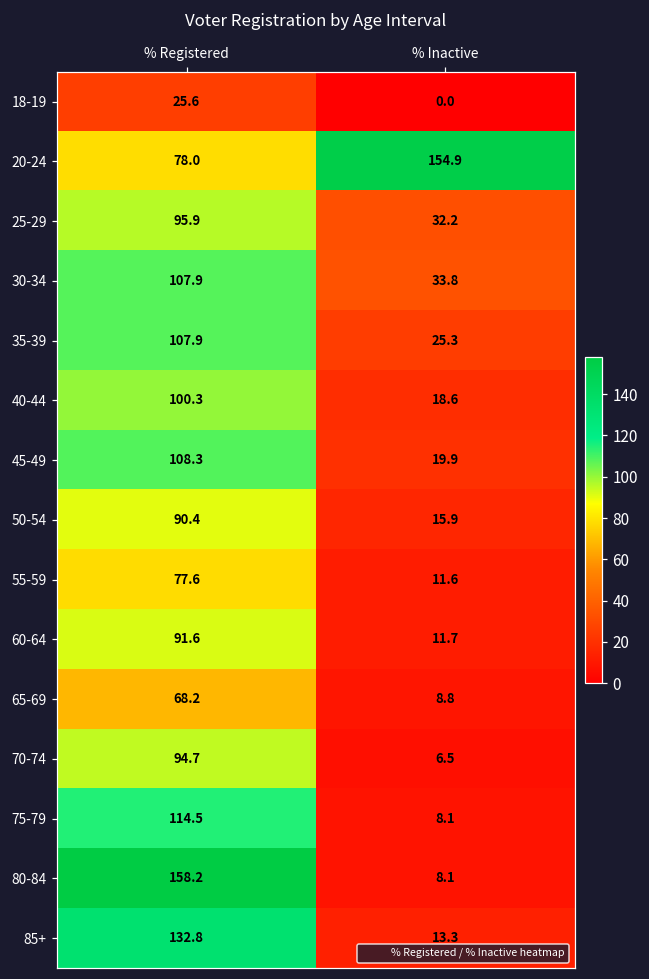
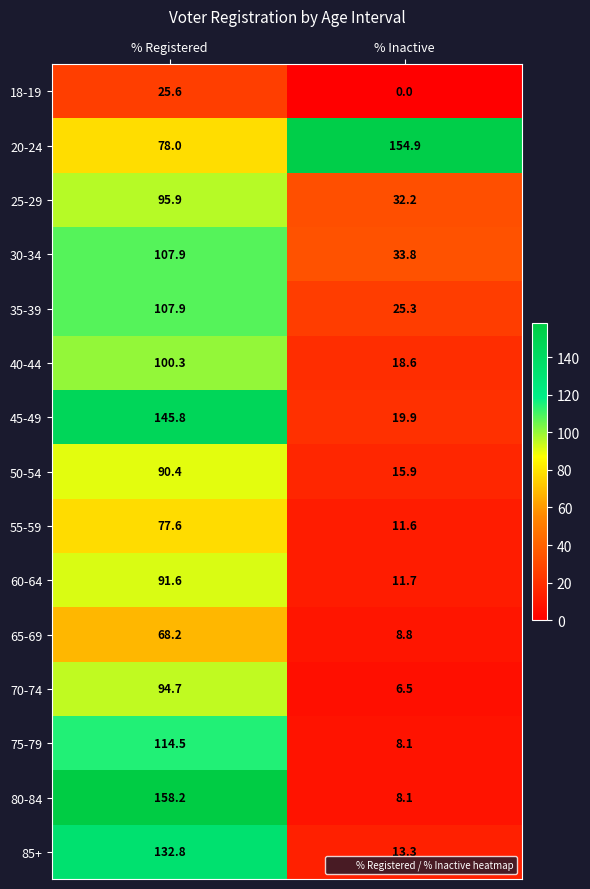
45-49, % Registered: 108.3 -> 145.8
